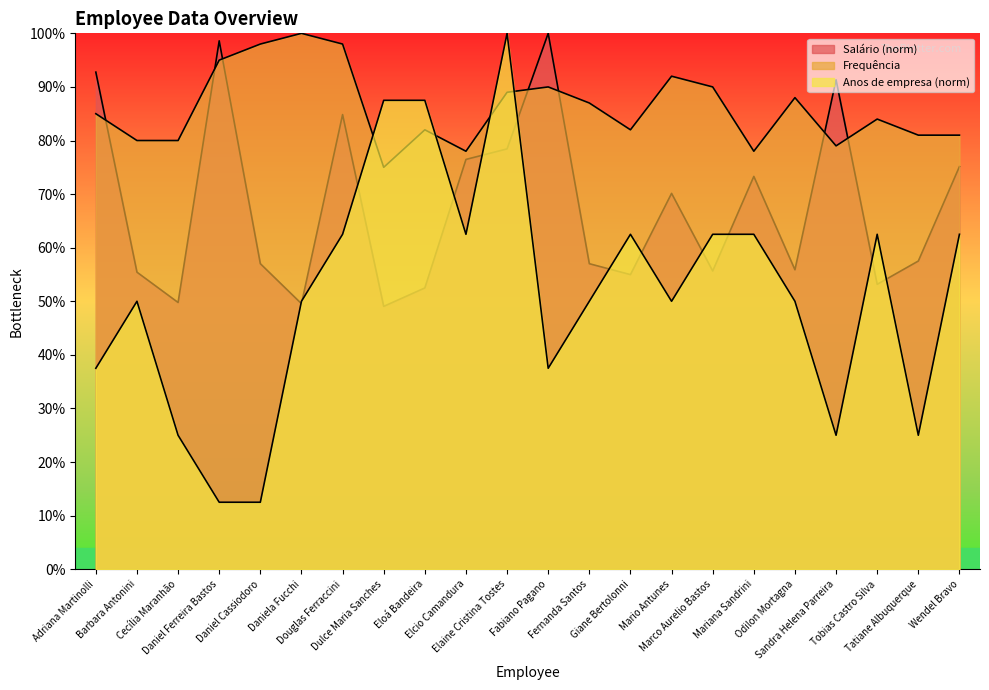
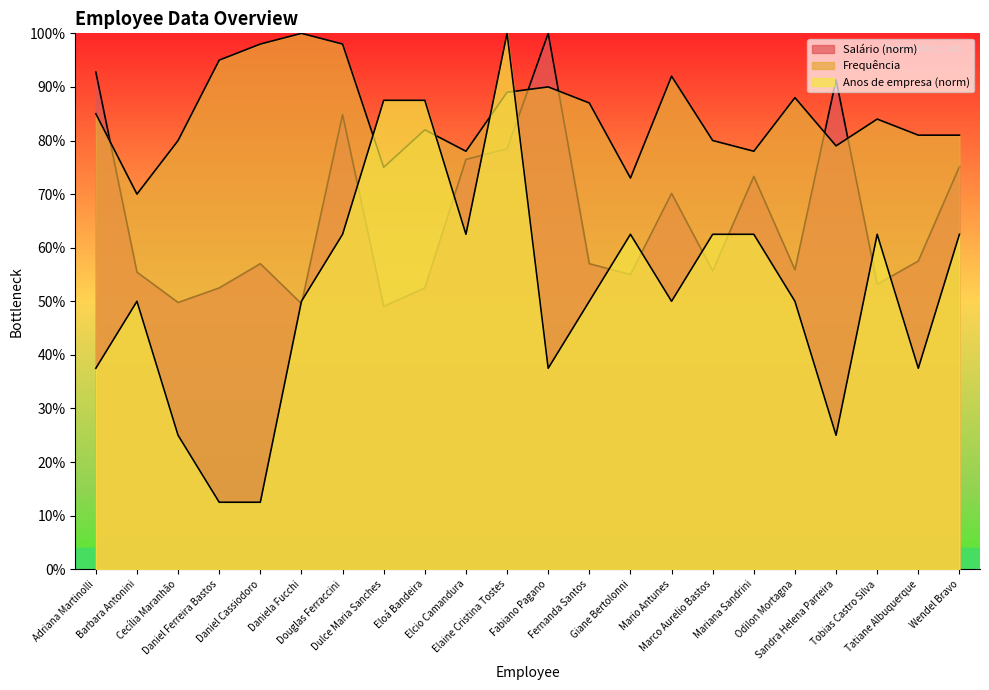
Frequência, Barbara Antonini: 80% -> 70%
Salário (norm), Daniel Ferreira Bastos: 99% -> 52%
Frequência, Giane Bertolonni: 82% -> 73%
Frequência, Marco Aurelio Bastos: 90% -> 80%
Anos de empresa (norm), Tatiane Albuquerque: 25% -> 38%
